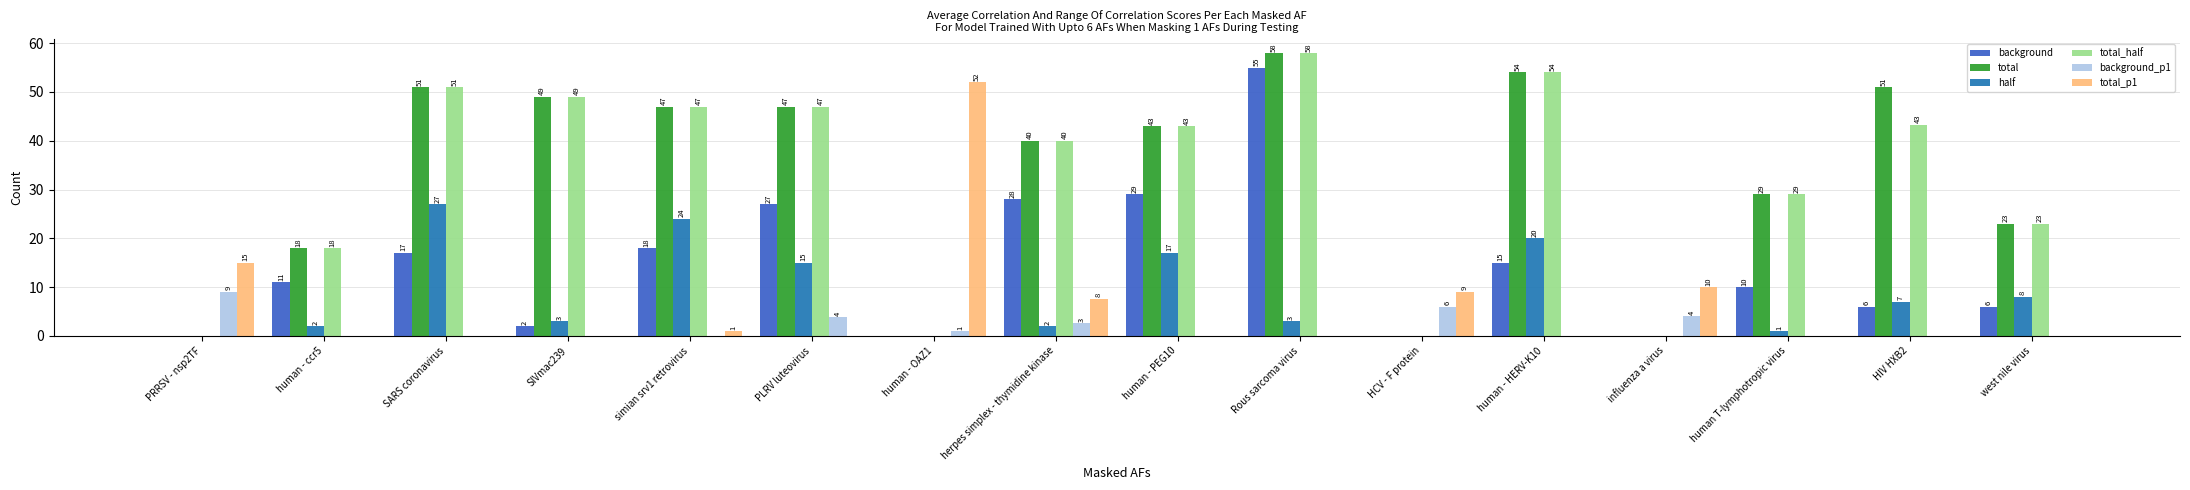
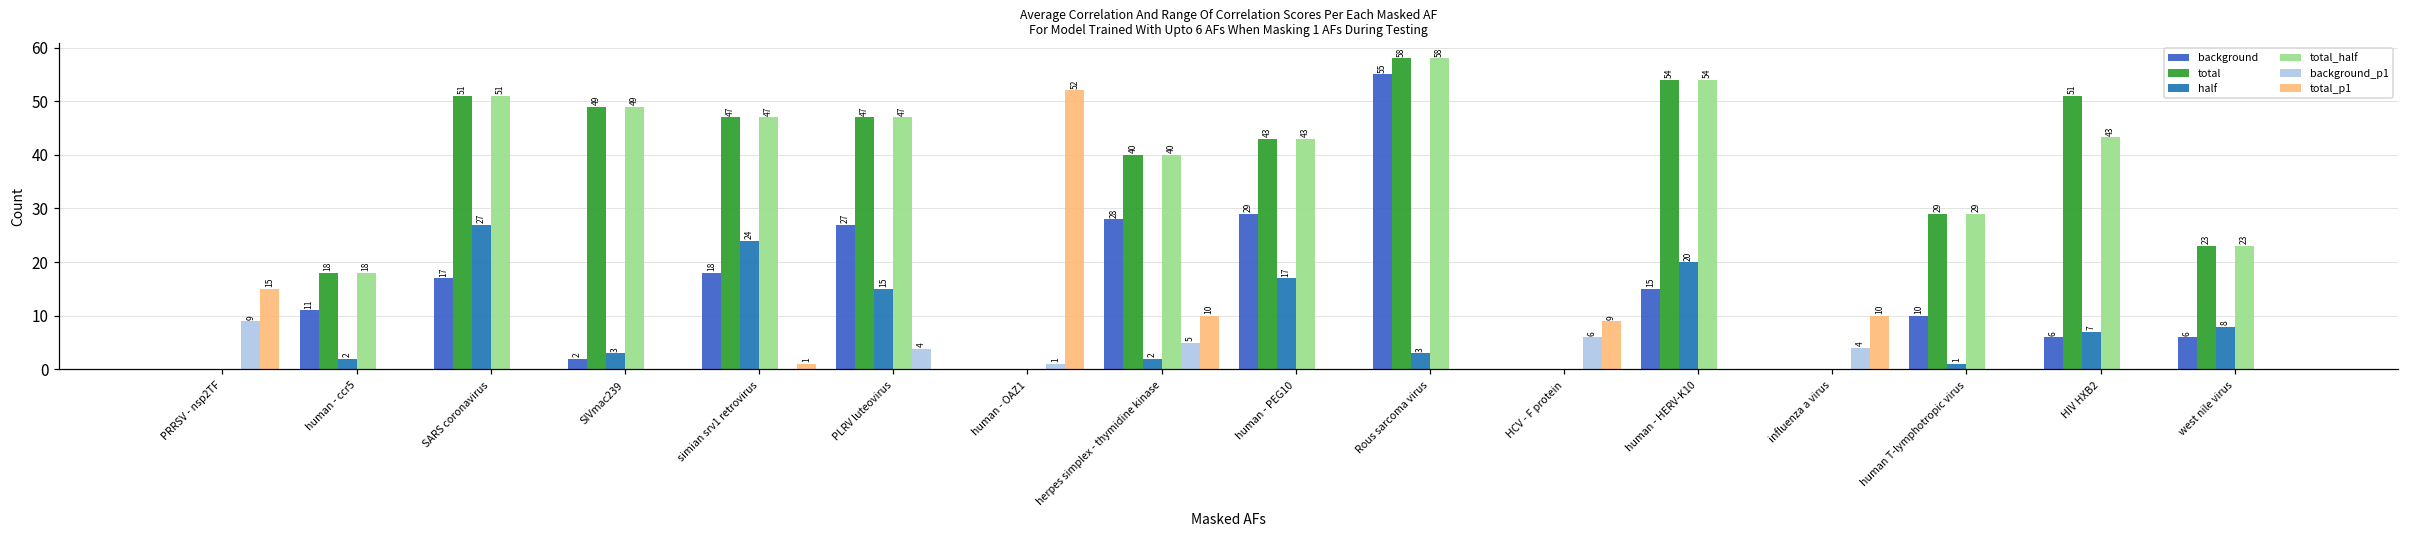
background_p1, herpes simplex - thymidine kinase: 3 -> 5
total_p1, herpes simplex - thymidine kinase: 8 -> 10
